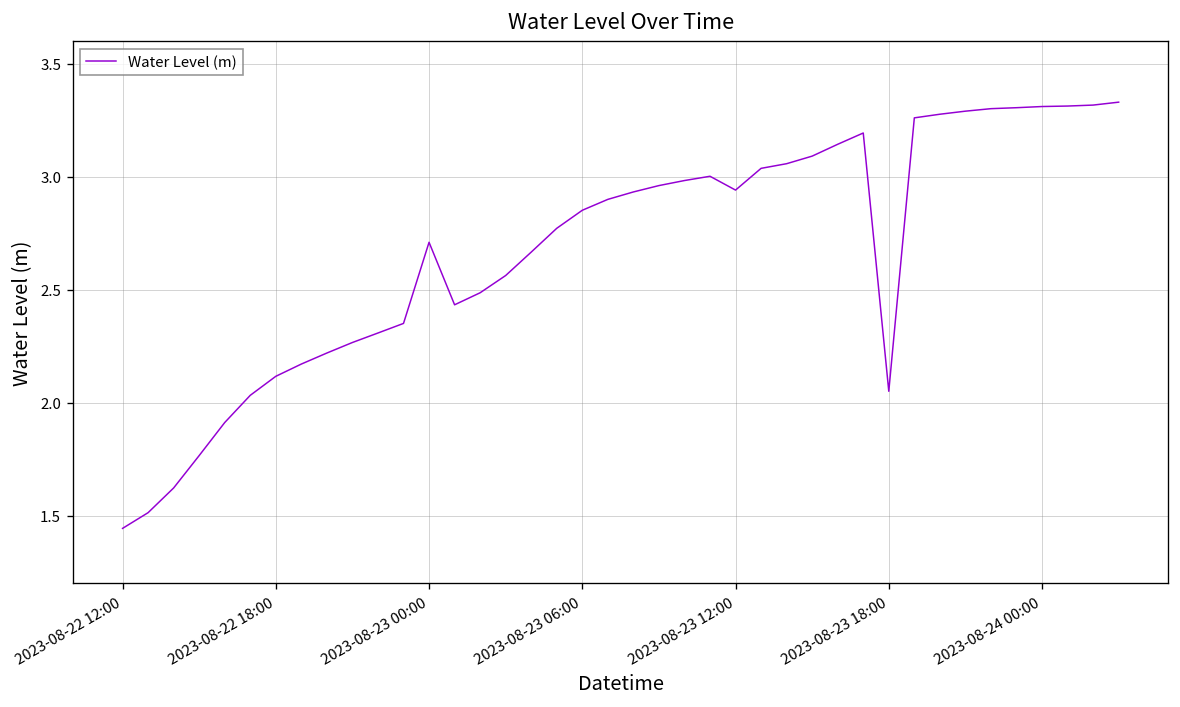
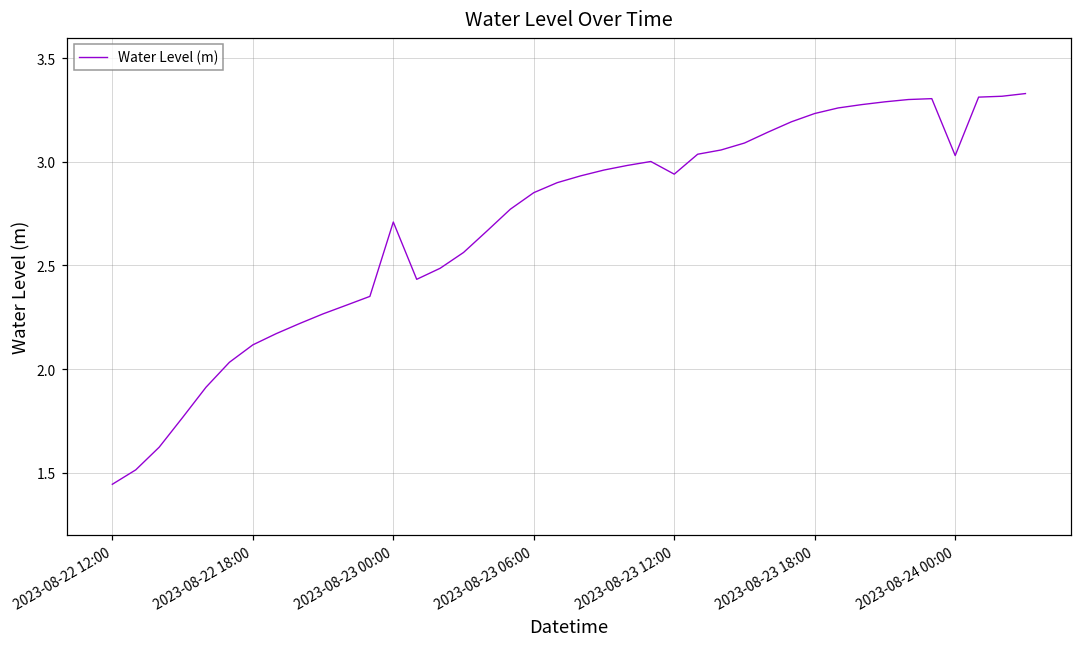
2023-08-23 18:00: 2.05 -> 3.23
2023-08-24 00:00: 3.31 -> 3.03
